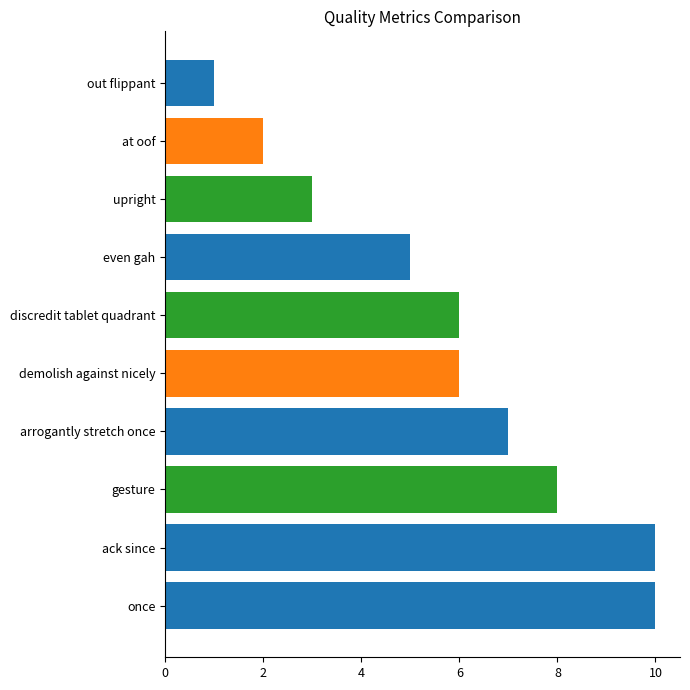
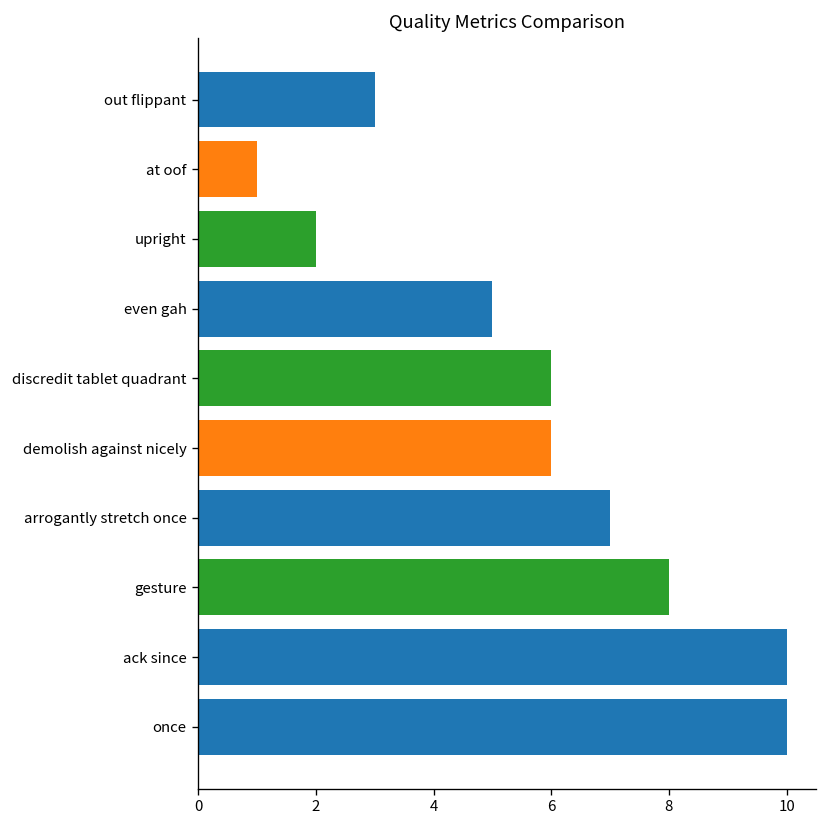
out flippant: 1 -> 3
at oof: 2 -> 1
upright: 3 -> 2
